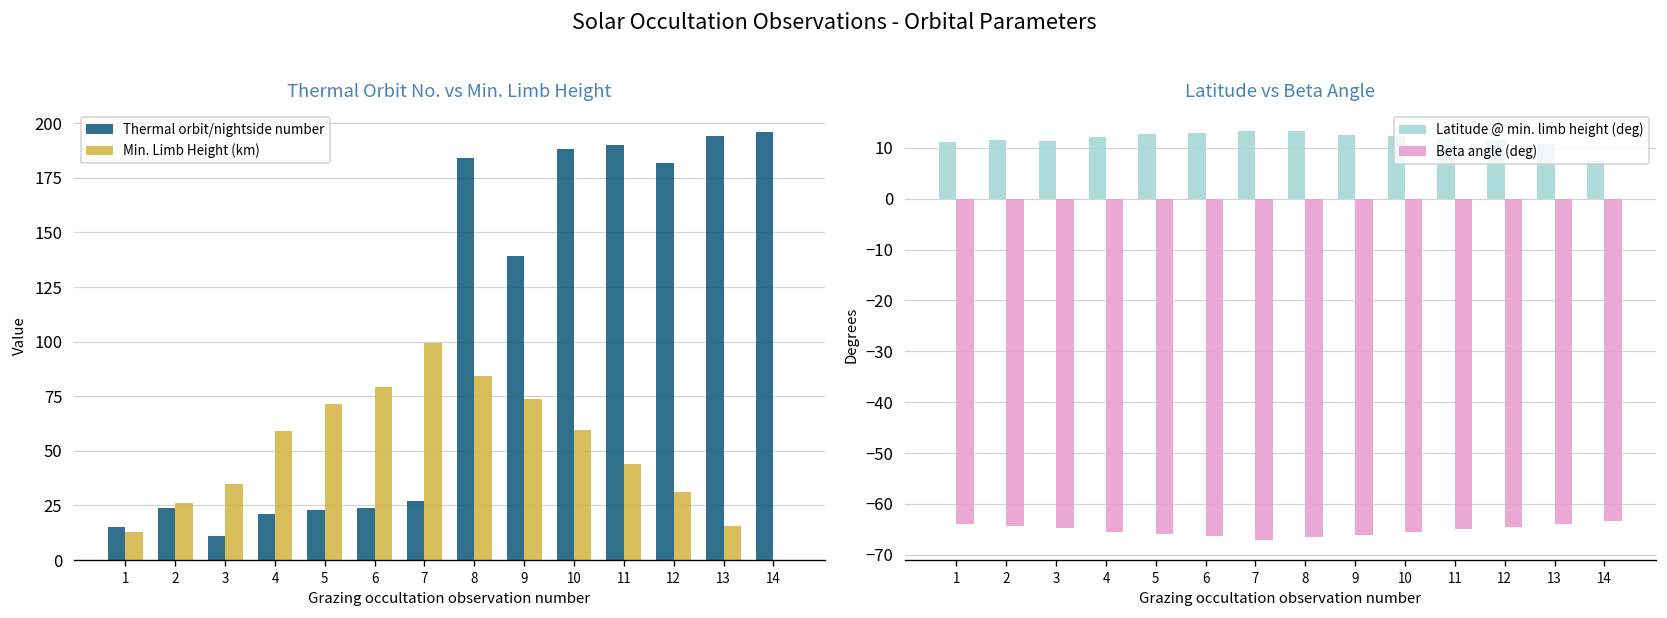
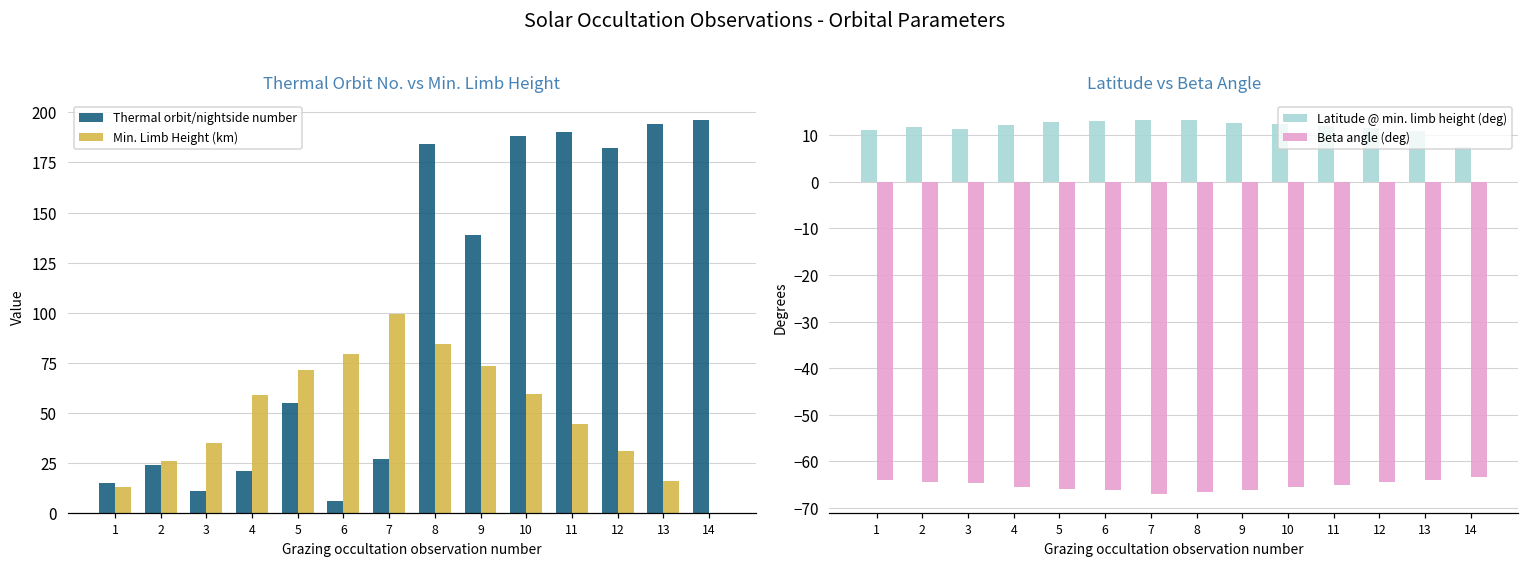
Thermal Orbit No. vs Min. Limb Height, Thermal orbit/nightside number, 5: 23 -> 55
Thermal Orbit No. vs Min. Limb Height, Thermal orbit/nightside number, 6: 24 -> 6
